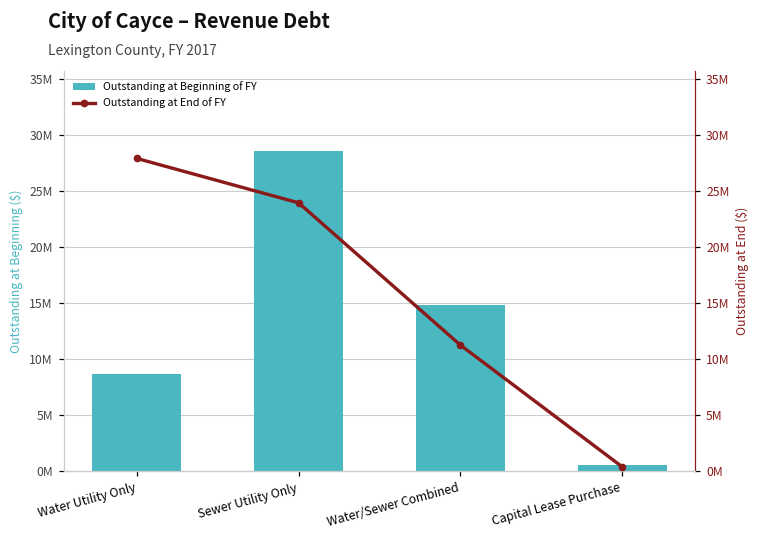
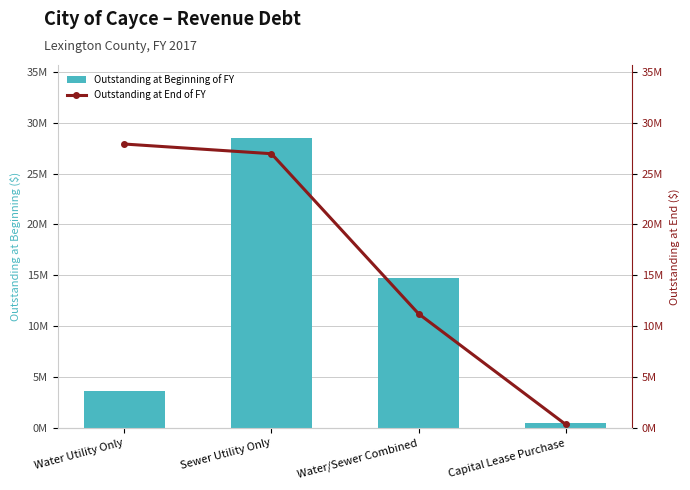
Outstanding at Beginning of FY, Water Utility Only: 8700000 -> 3600000
Outstanding at End of FY, Sewer Utility Only: 23900000 -> 26900000
